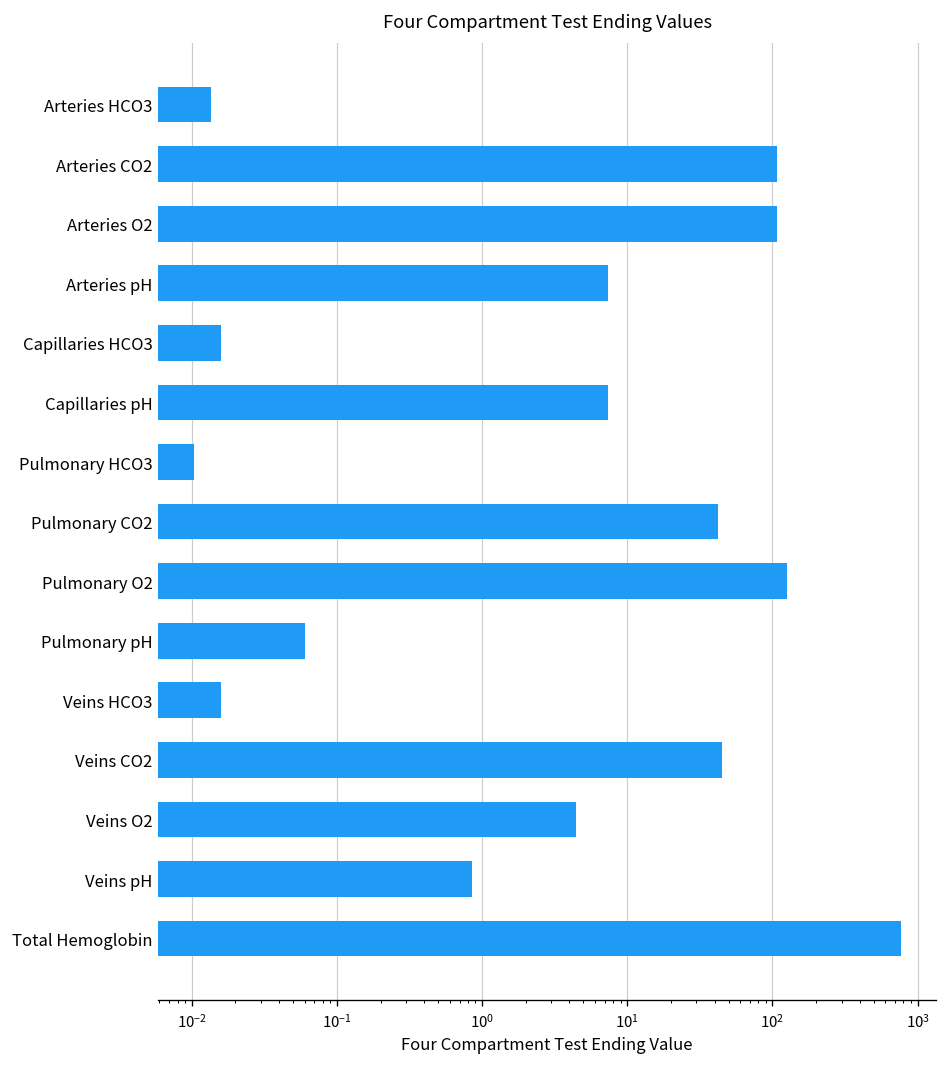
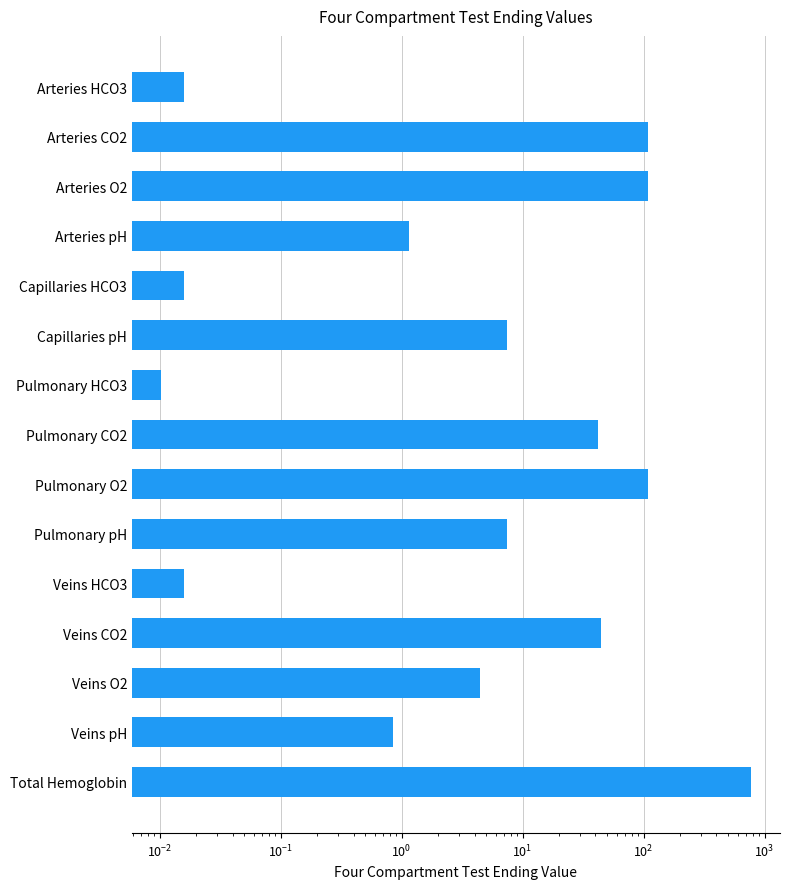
Arteries HCO3: 0.014 -> 0.016
Arteries pH: 7 -> 1.1
Pulmonary O2: 130 -> 110
Pulmonary pH: 0.06 -> 7
